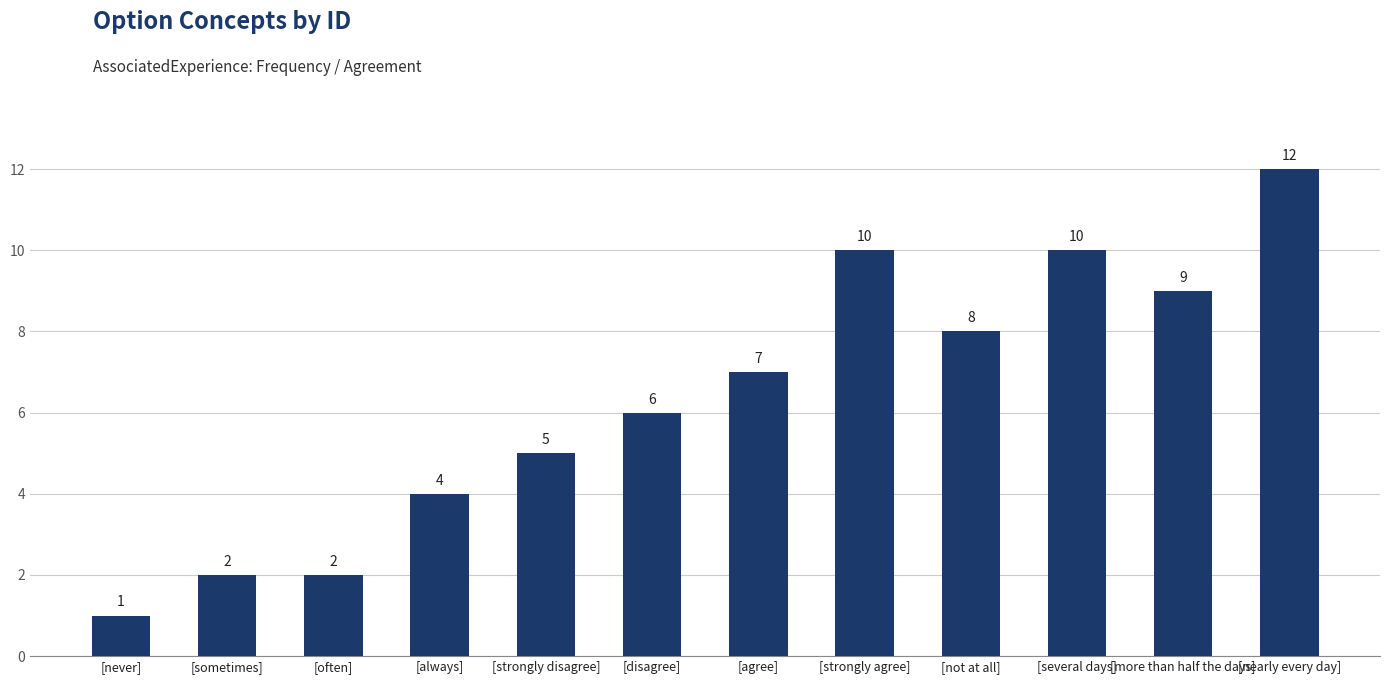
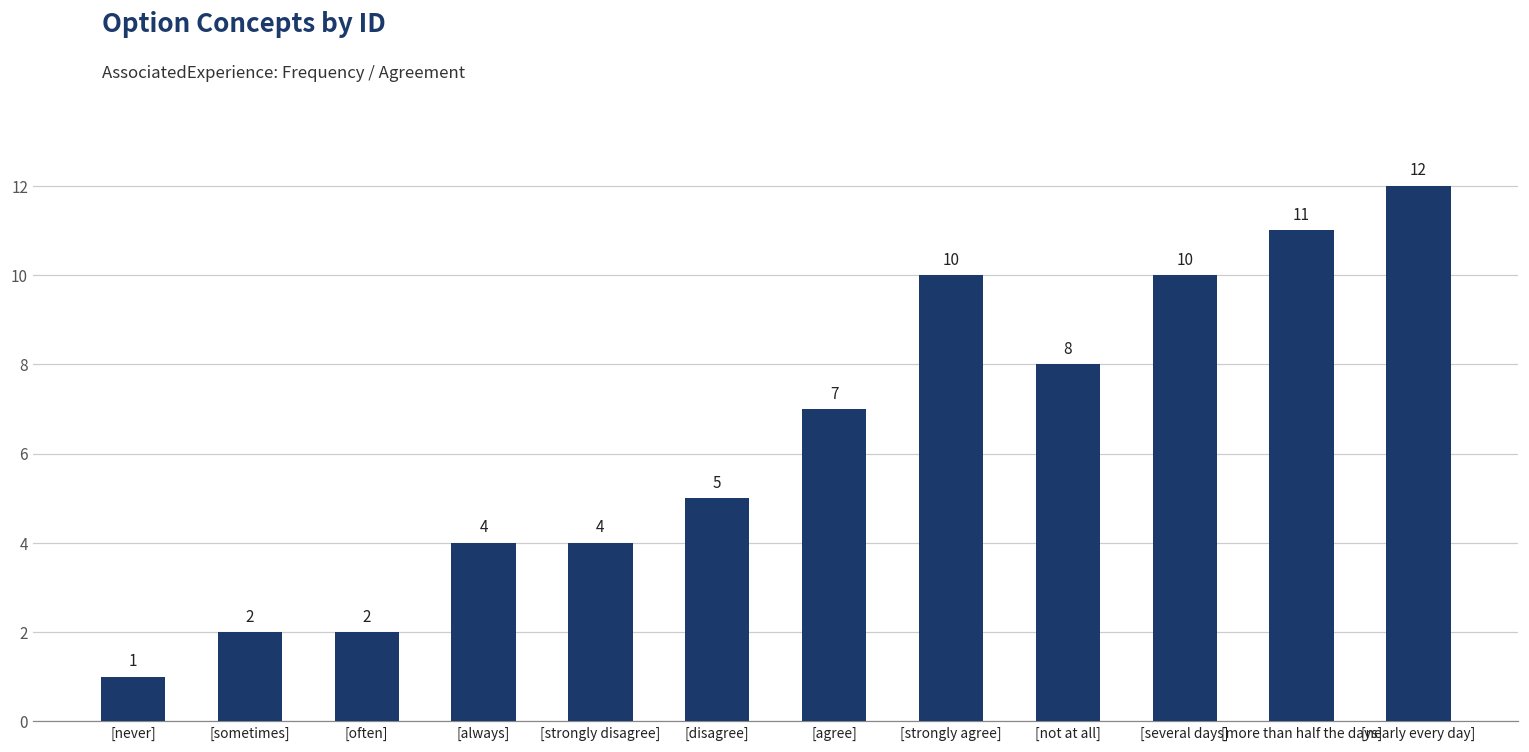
[strongly disagree]: 5 -> 4
[disagree]: 6 -> 5
[more than half the days]: 9 -> 11
